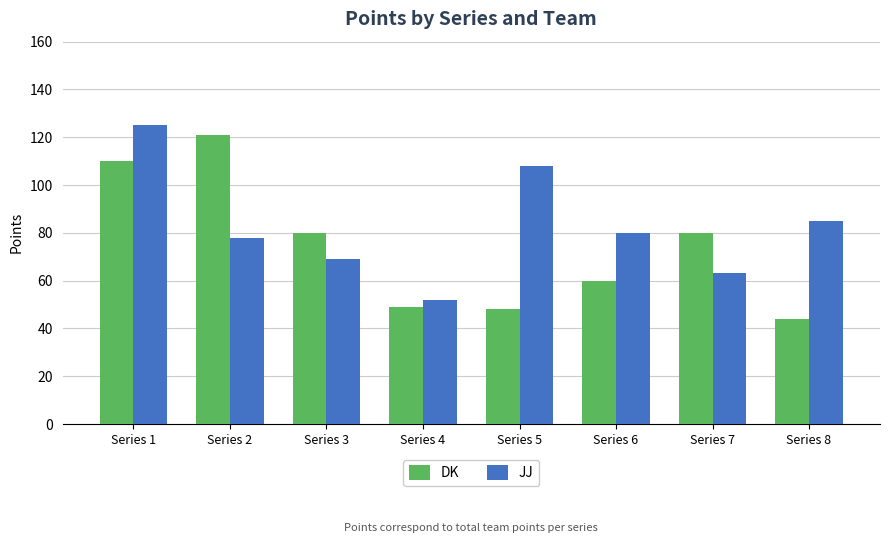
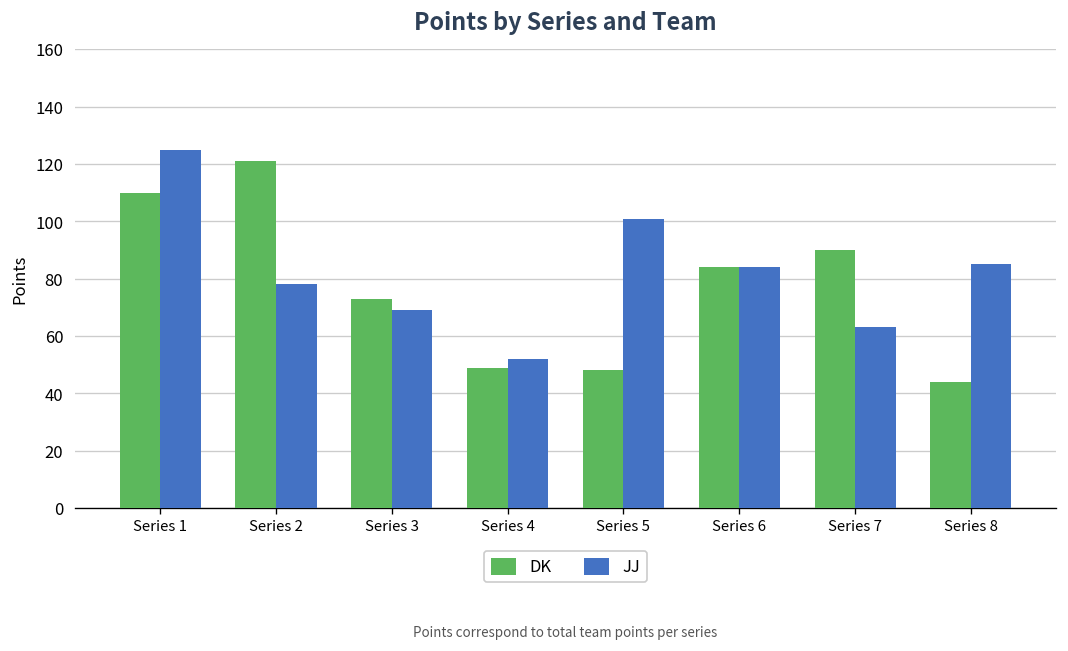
DK, Series 3: 80 -> 73
JJ, Series 5: 108 -> 101
DK, Series 6: 60 -> 84
JJ, Series 6: 80 -> 84
DK, Series 7: 80 -> 90
